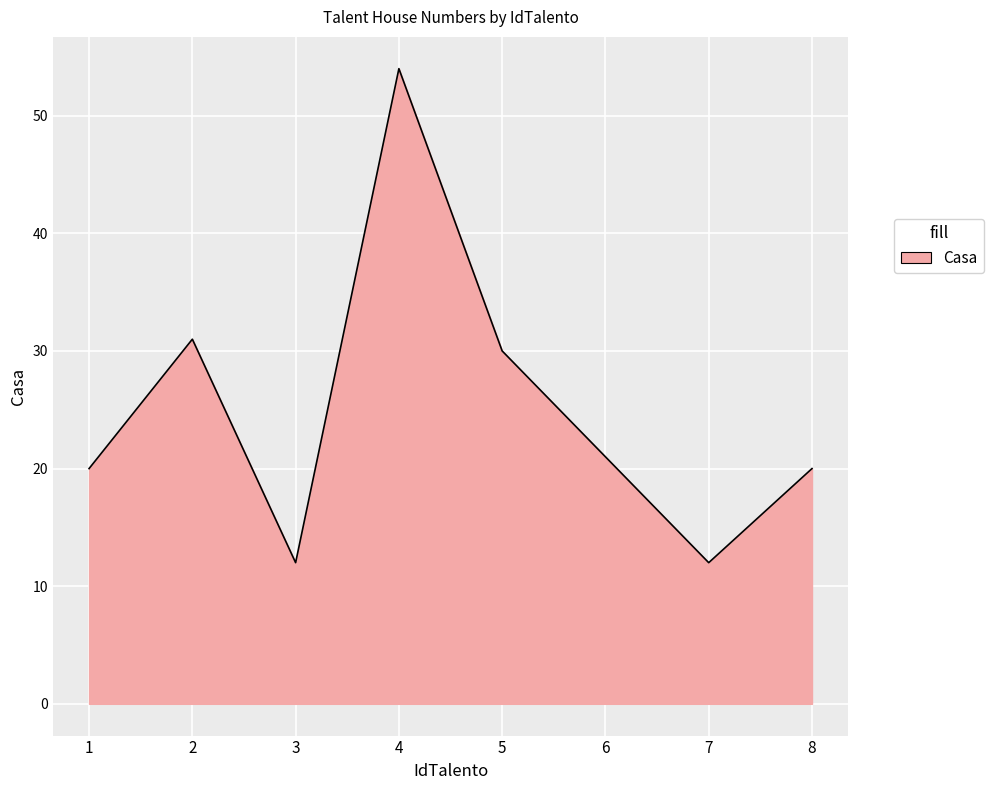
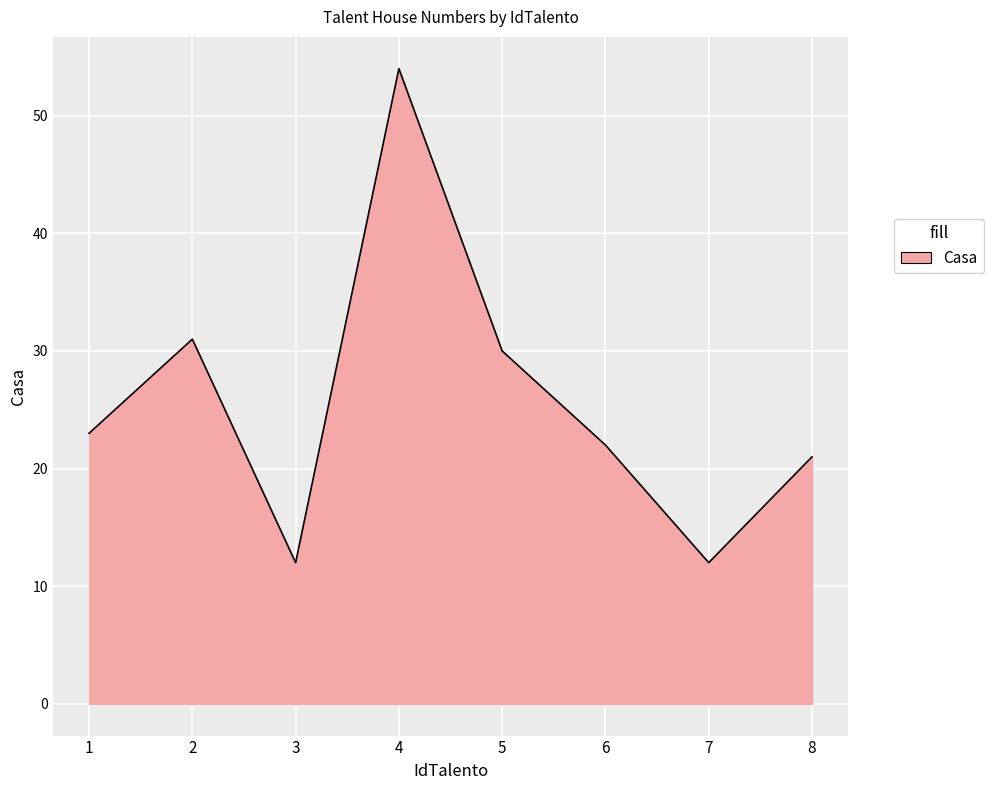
1: 20 -> 23
6: 21 -> 22
8: 20 -> 21
